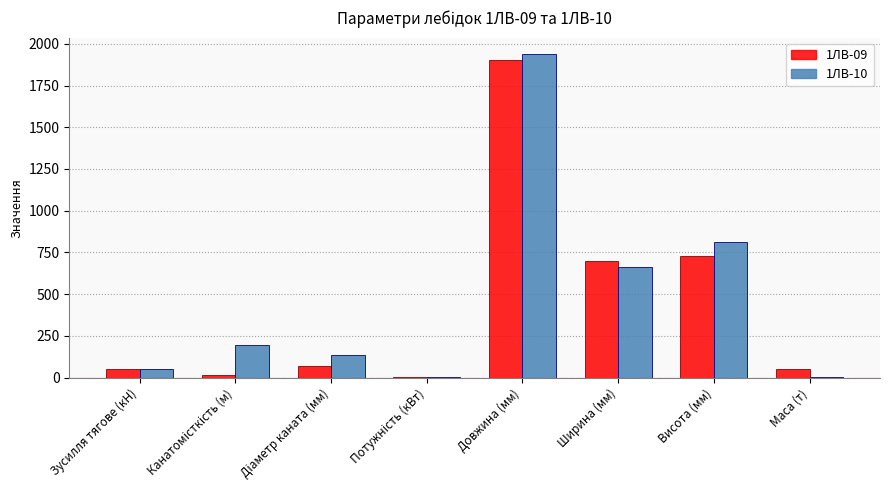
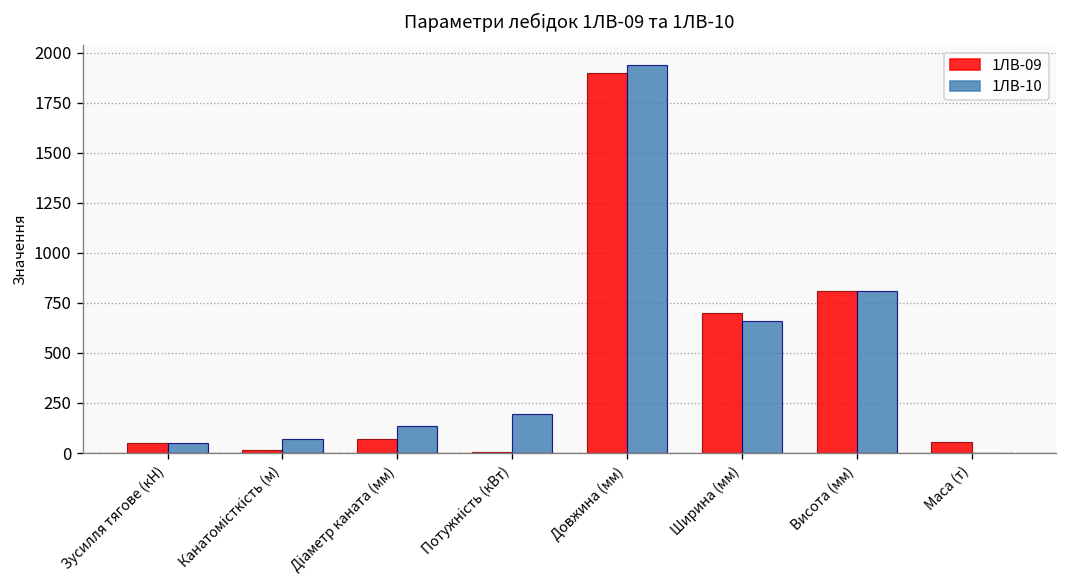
1ЛВ-10, Канатомісткість (м): 200 -> 70
1ЛВ-10, Потужність (кВт): 10 -> 190
1ЛВ-09, Висота (мм): 730 -> 810
